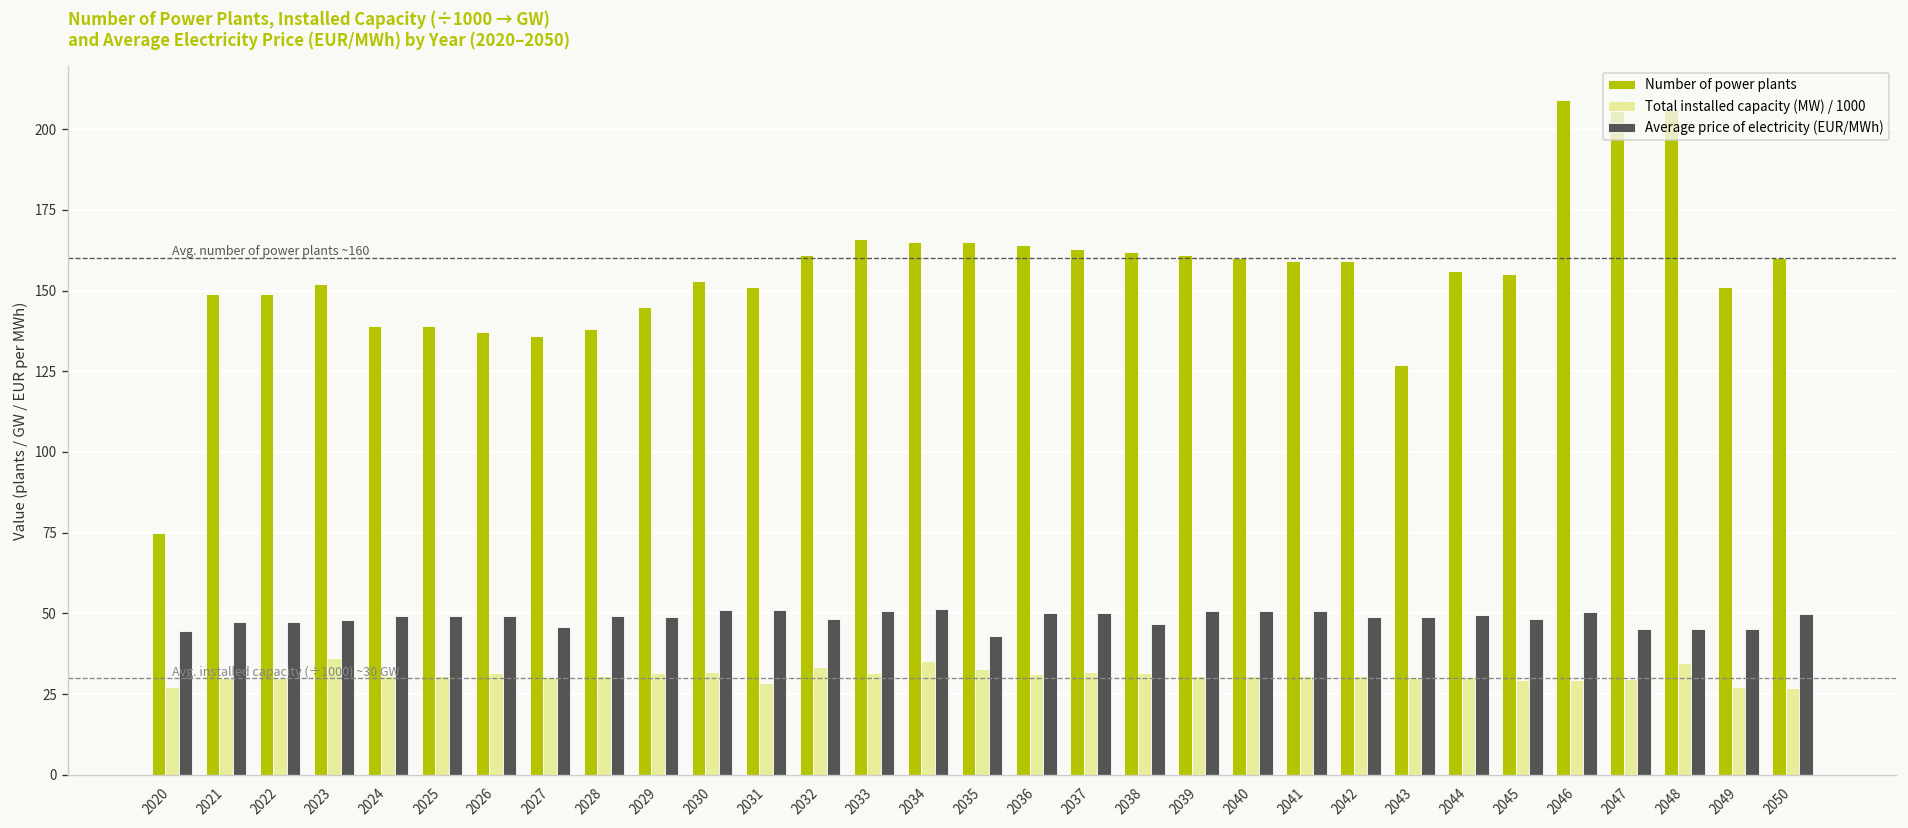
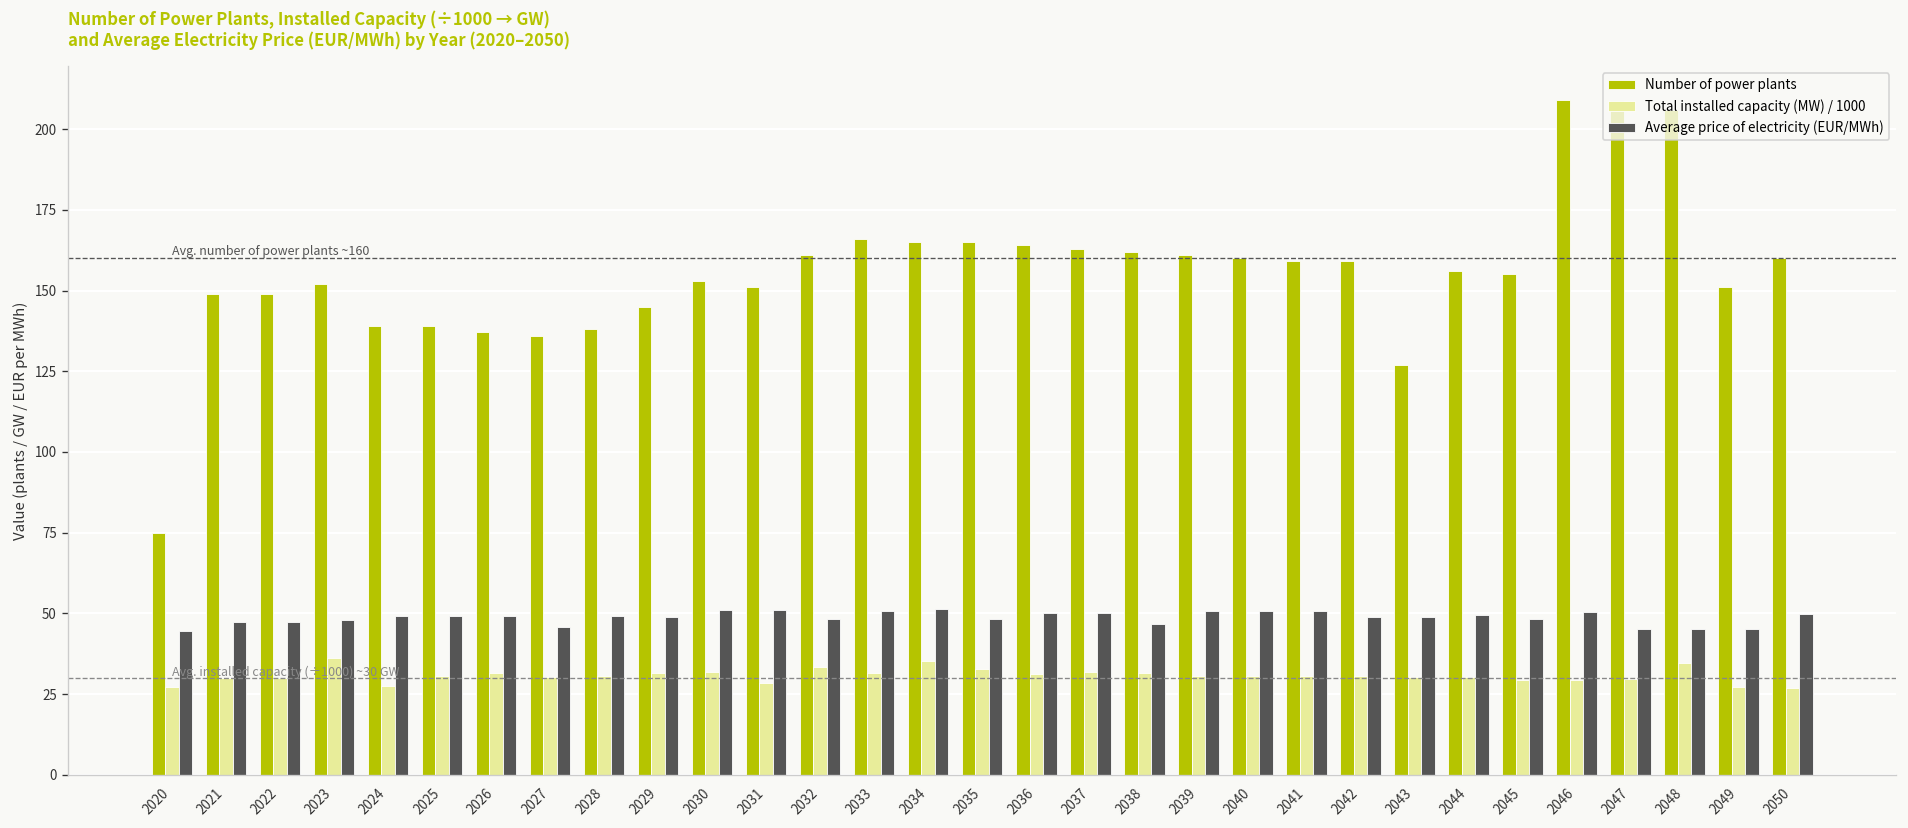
Total installed capacity (MW) / 1000, 2024: 30 -> 27
Average price of electricity (EUR/MWh), 2035: 43 -> 48
